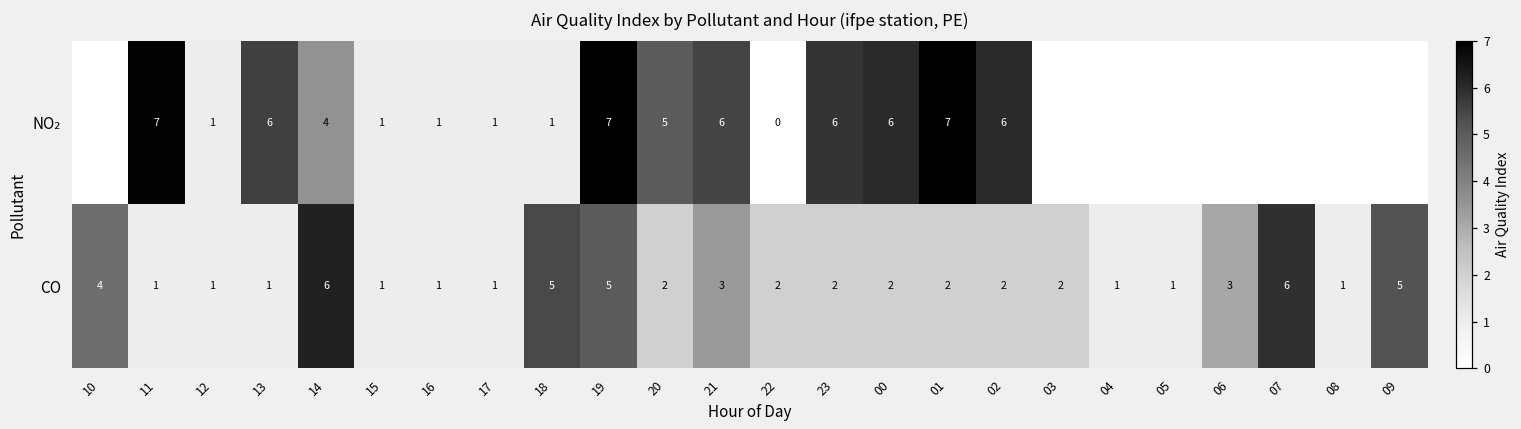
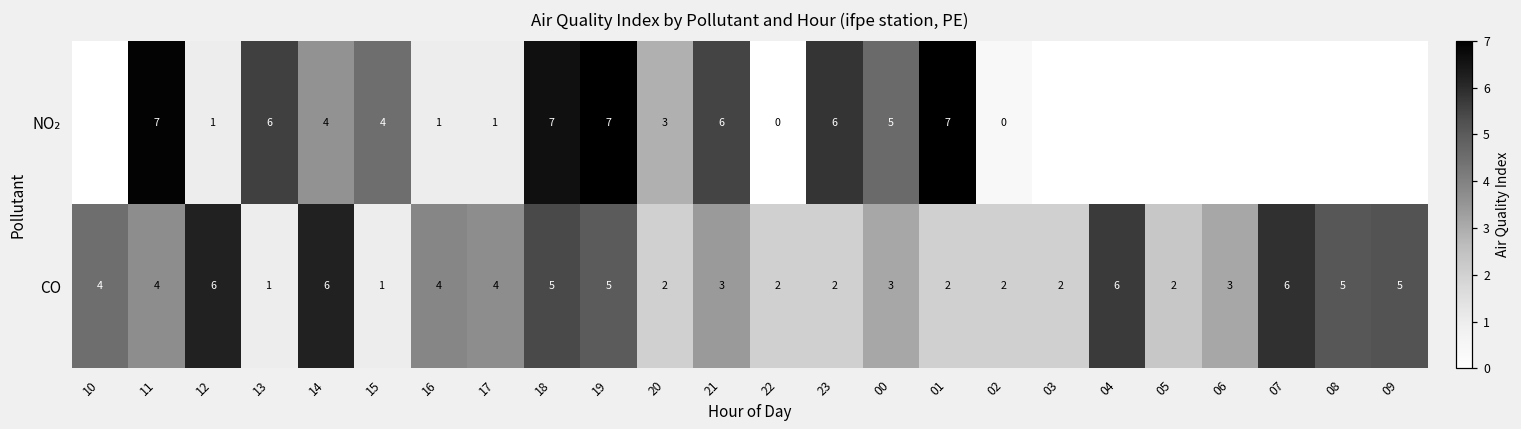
NO₂, 15: 1 -> 4
NO₂, 18: 1 -> 7
NO₂, 20: 5 -> 3
NO₂, 00: 6 -> 5
NO₂, 02: 6 -> 0
CO, 11: 1 -> 4
CO, 12: 1 -> 6
CO, 16: 1 -> 4
CO, 17: 1 -> 4
CO, 00: 2 -> 3
CO, 04: 1 -> 6
CO, 05: 1 -> 2
CO, 08: 1 -> 5
